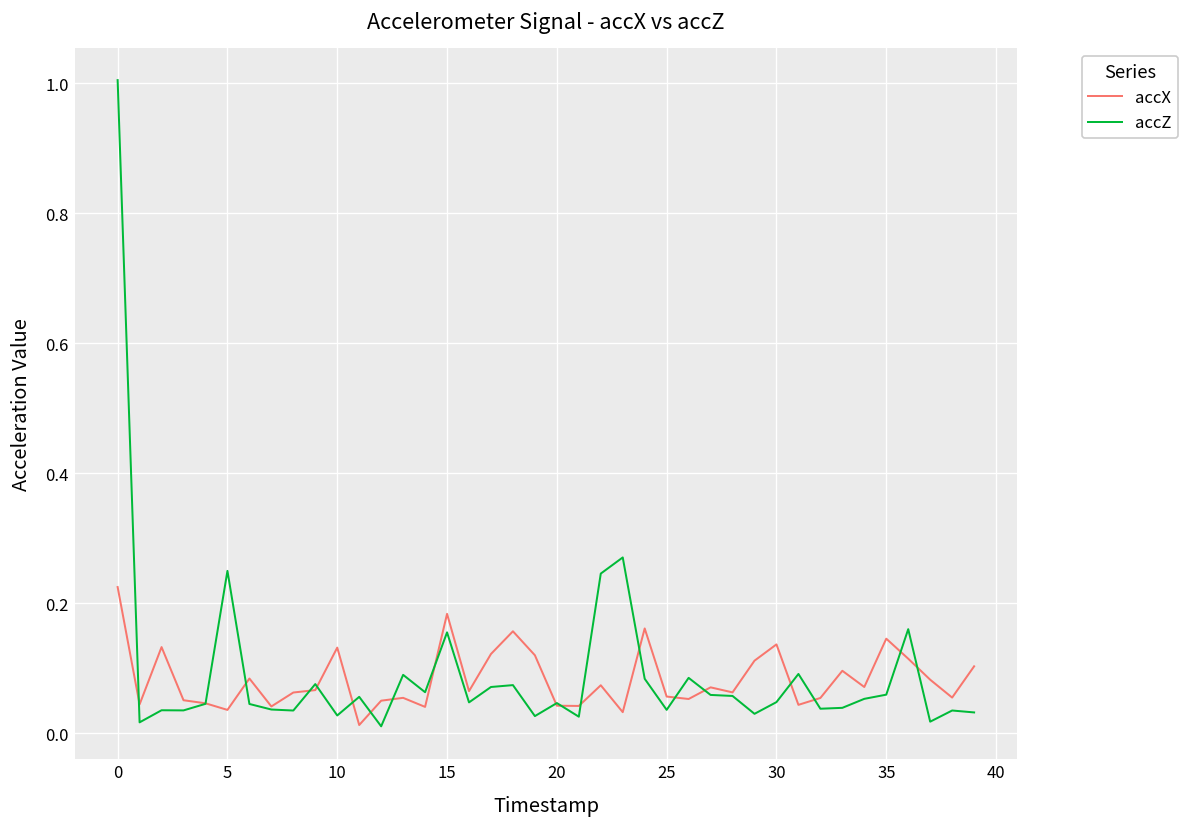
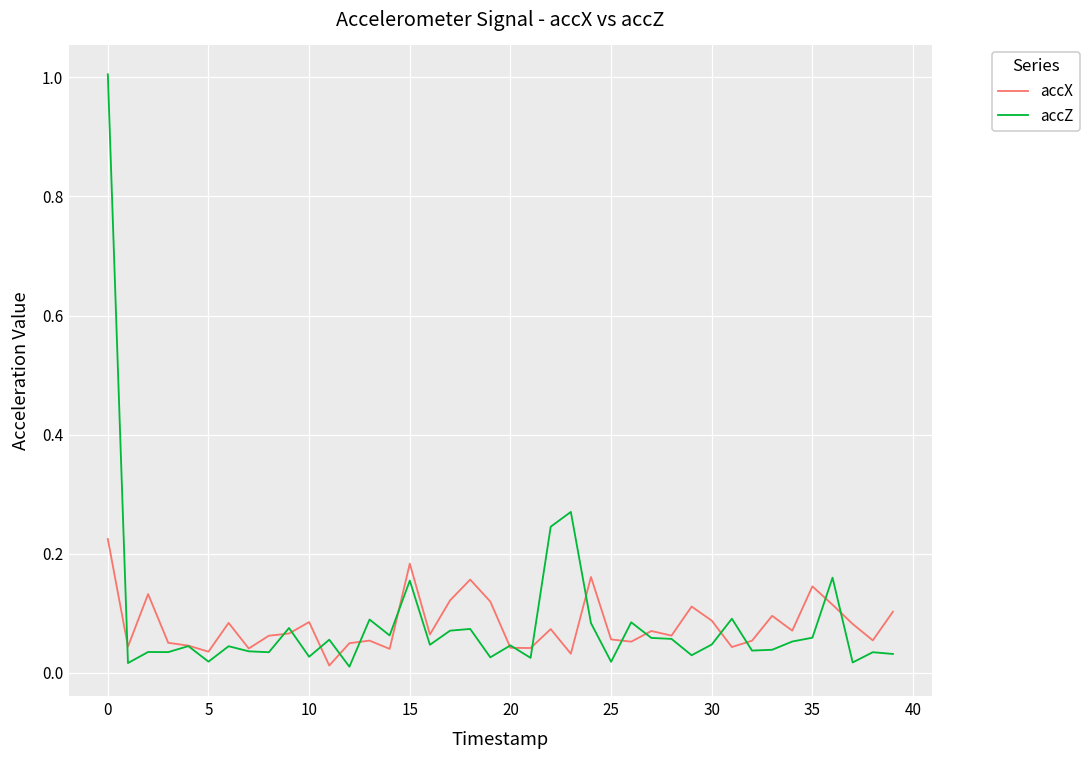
accZ, 5: 0.25 -> 0.02
accX, 10: 0.13 -> 0.09
accZ, 25: 0.04 -> 0.02
accX, 30: 0.14 -> 0.09
